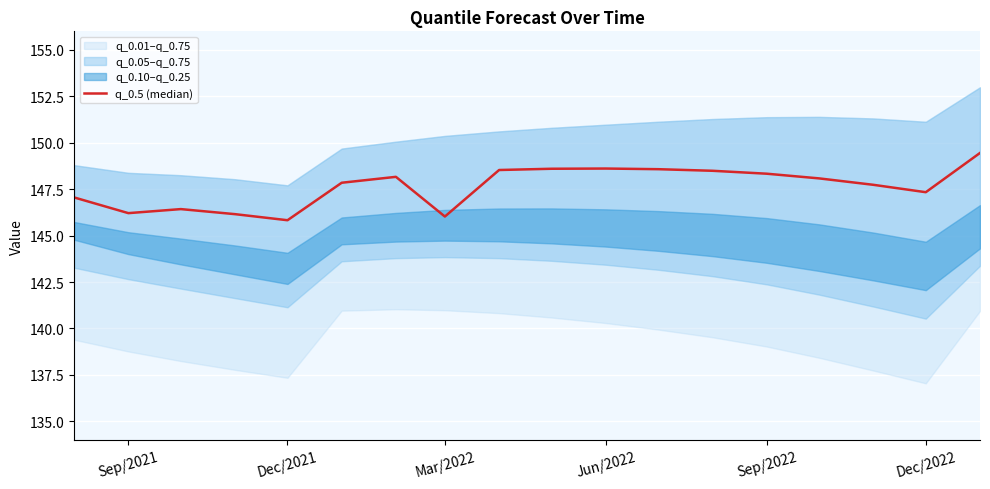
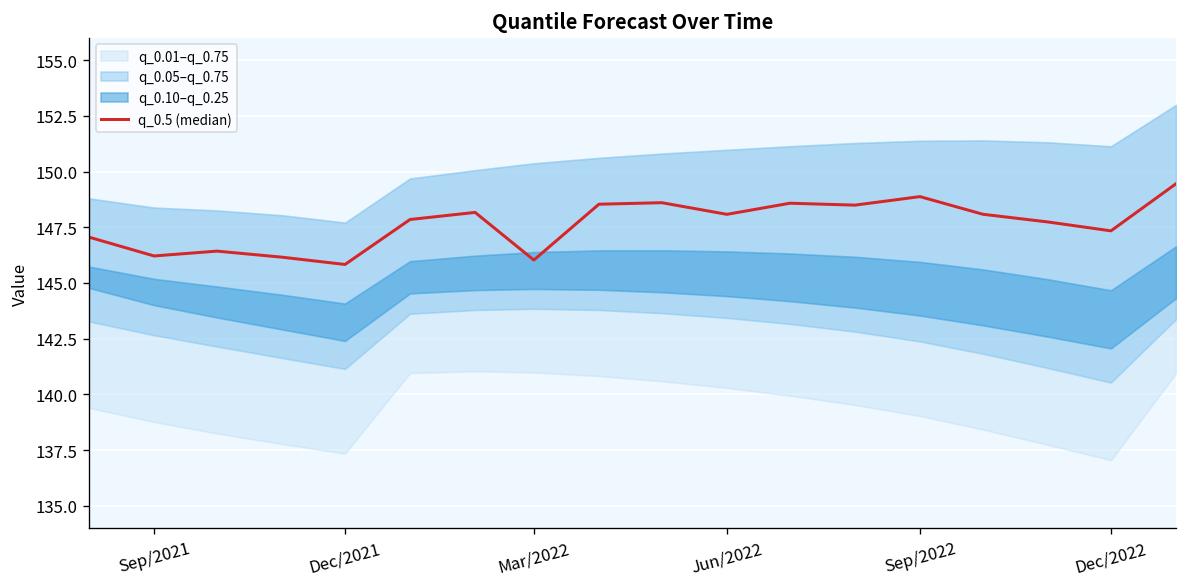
q_0.5 (median), Jun/2022: 148.6 -> 148.1
q_0.5 (median), Sep/2022: 148.3 -> 148.9
